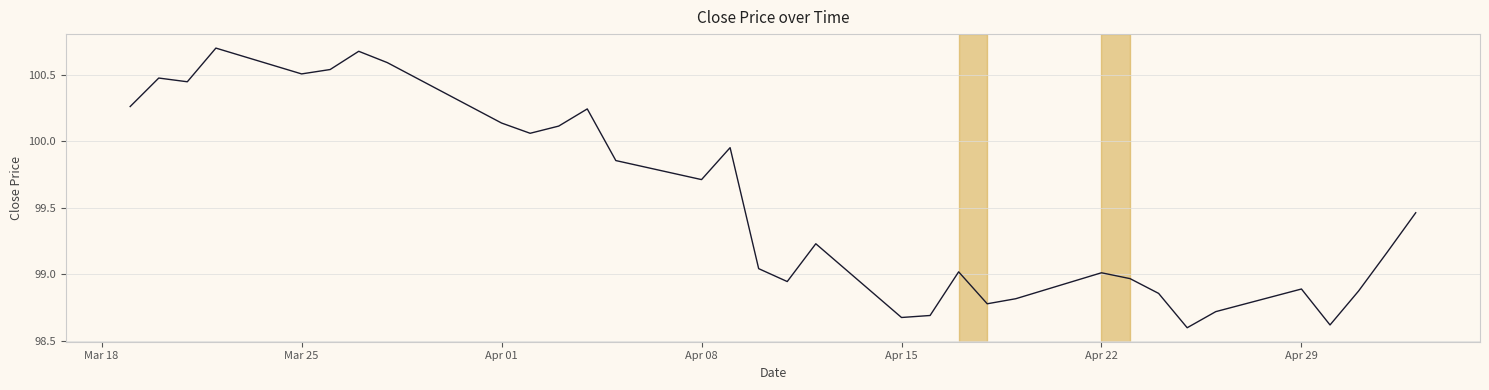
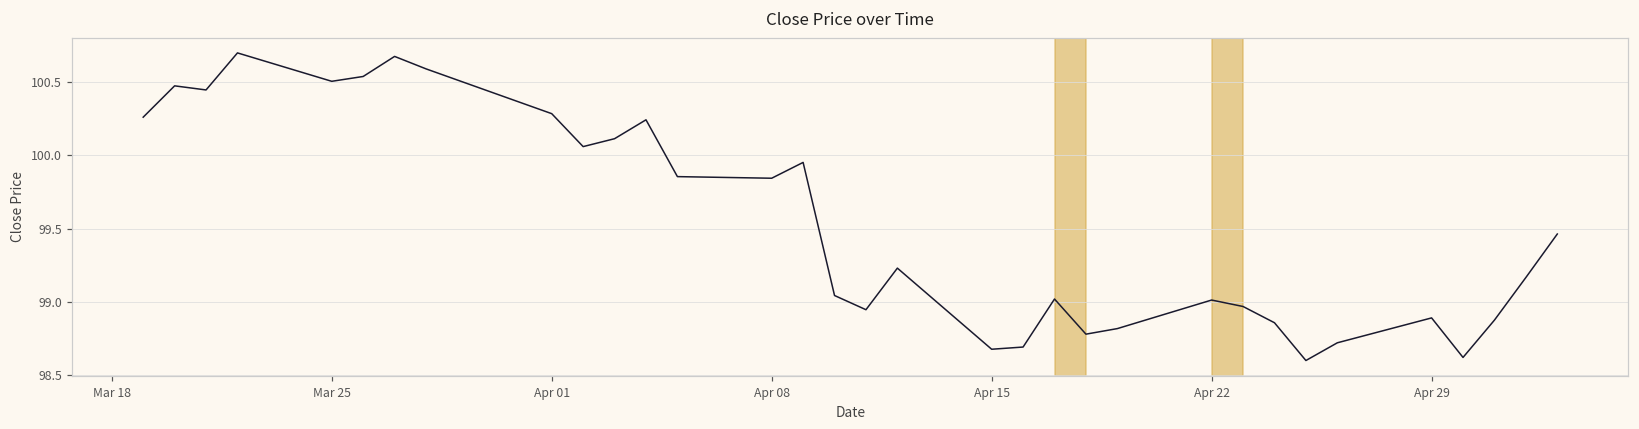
Apr 01: 100.14 -> 100.29
Apr 08: 99.71 -> 99.84
